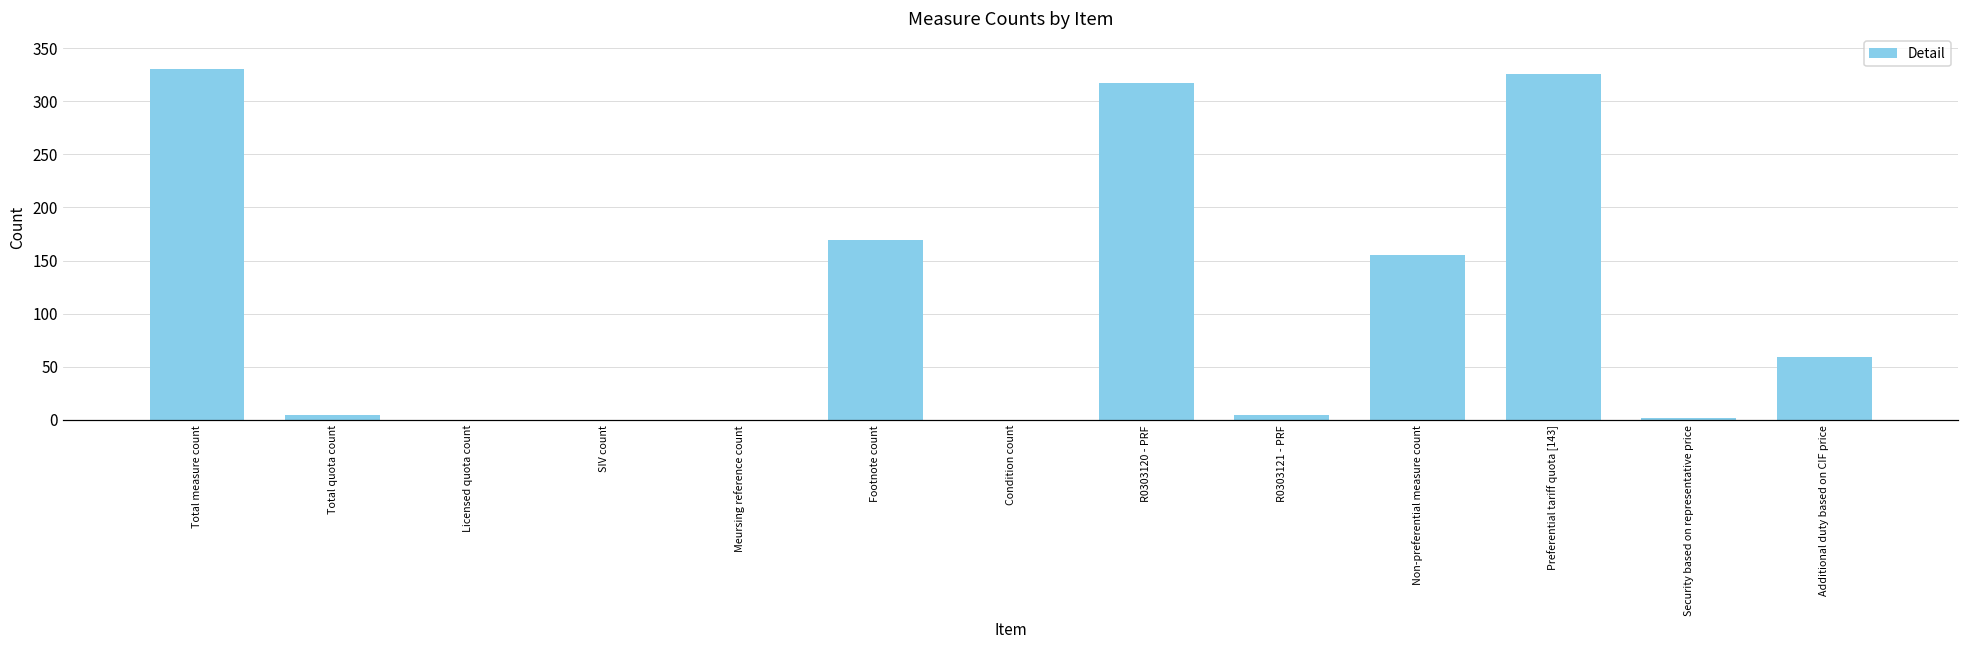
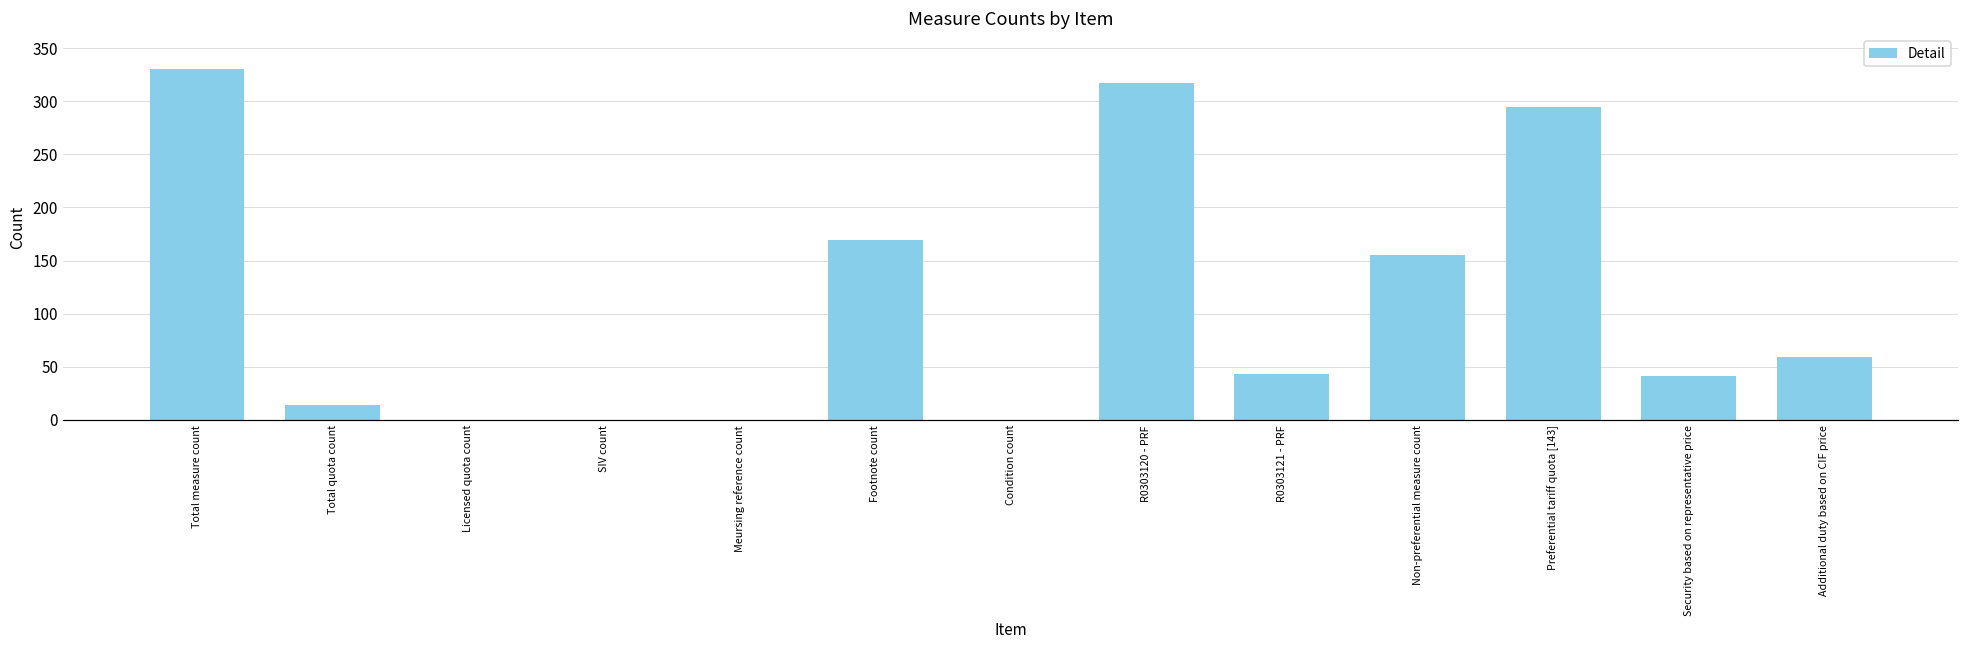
Total quota count: 0 -> 10
R0303121 - PRF: 0 -> 40
Preferential tariff quota [143]: 330 -> 300
Security based on representative price: 0 -> 40
